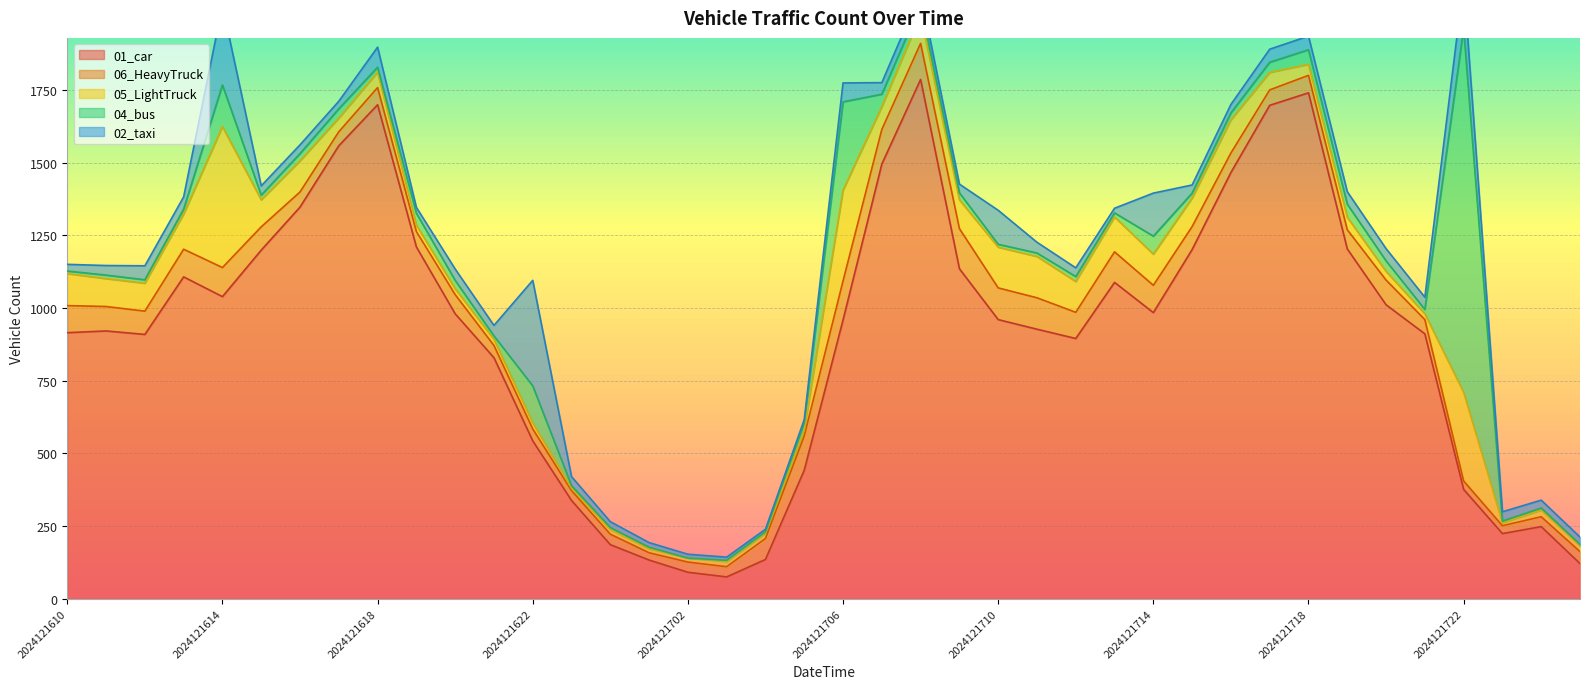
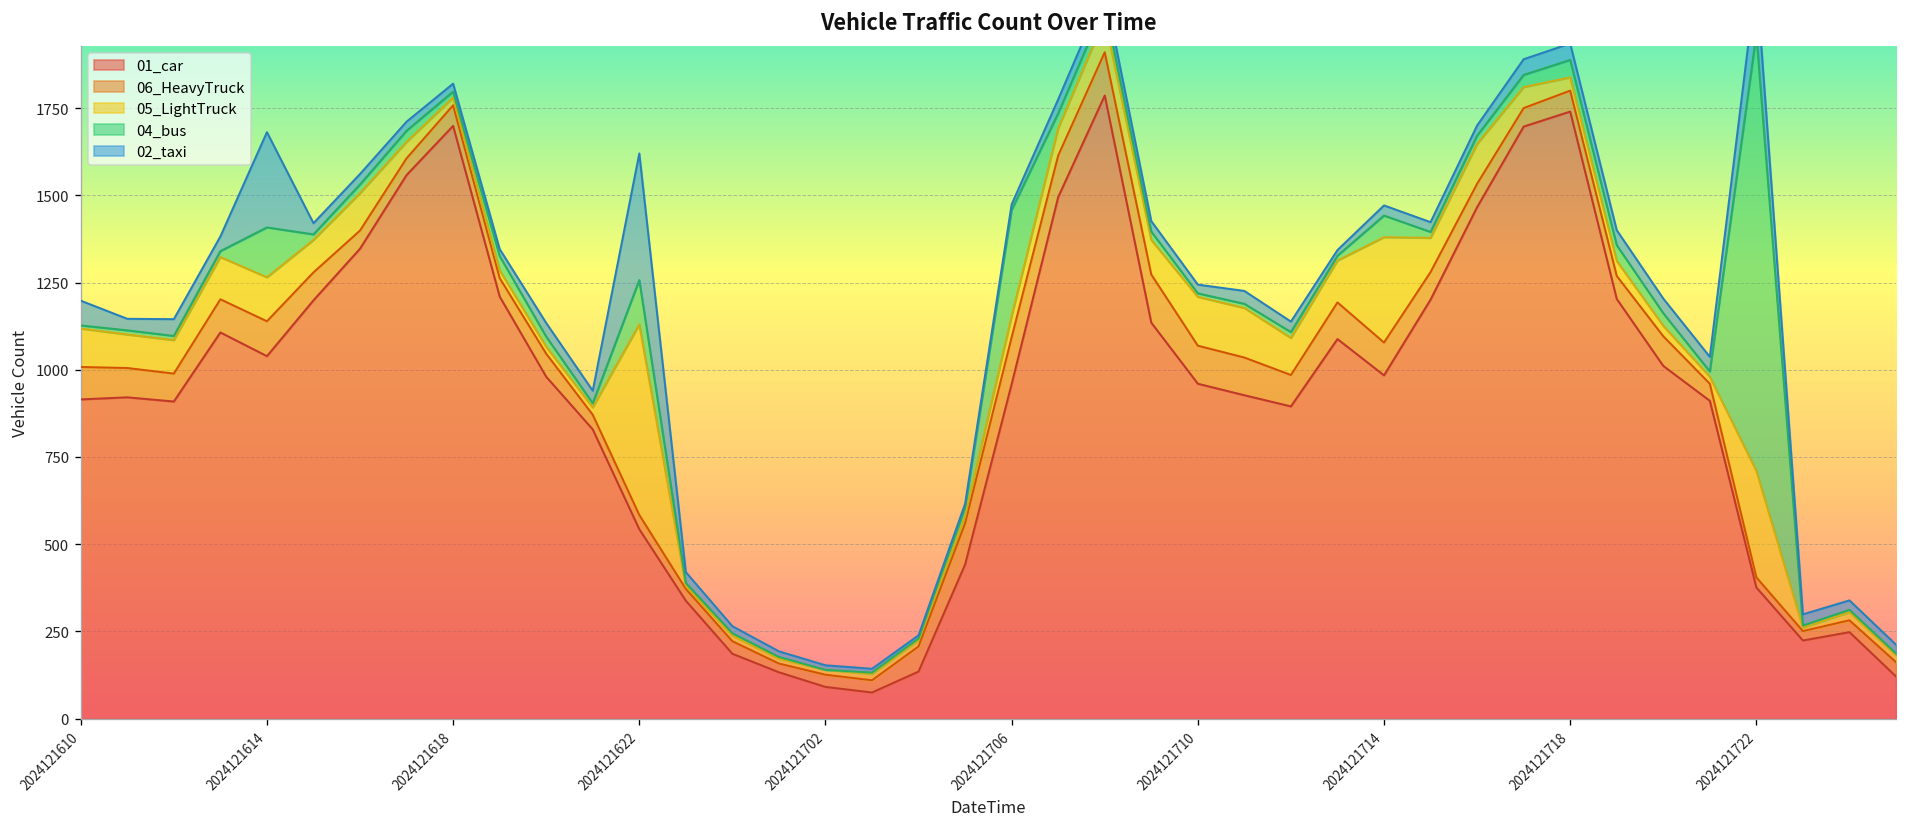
02_taxi, 2024121610: 20 -> 70
05_LightTruck, 2024121614: 490 -> 130
05_LightTruck, 2024121618: 50 -> 20
02_taxi, 2024121618: 70 -> 20
05_LightTruck, 2024121622: 20 -> 550
05_LightTruck, 2024121706: 310 -> 60
02_taxi, 2024121706: 70 -> 20
02_taxi, 2024121710: 120 -> 30
05_LightTruck, 2024121714: 110 -> 300
02_taxi, 2024121714: 150 -> 30
